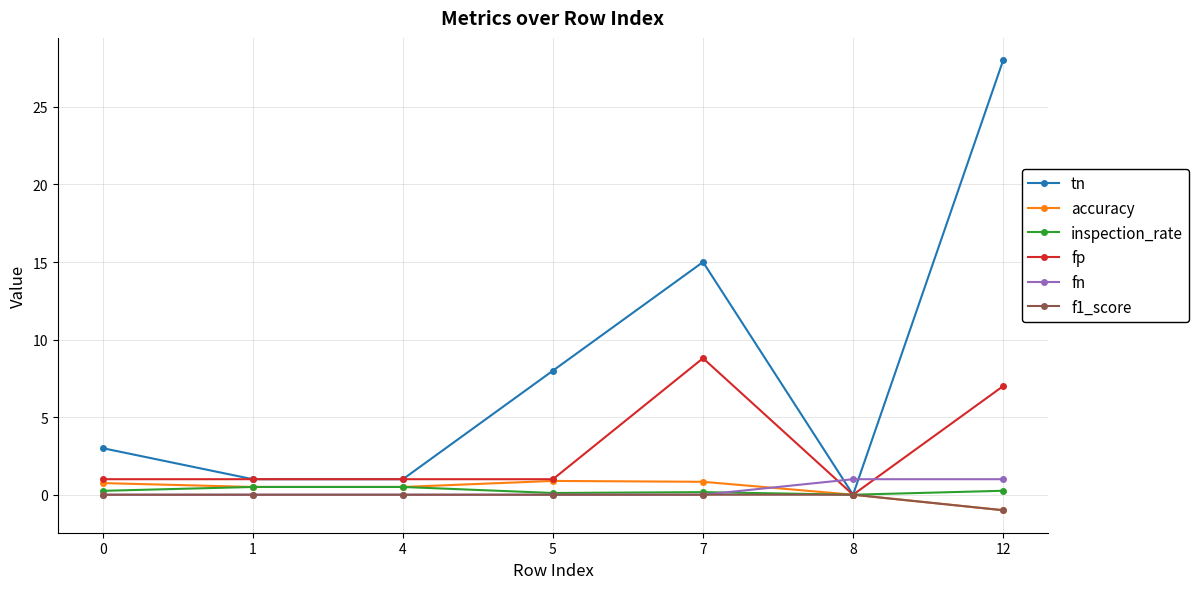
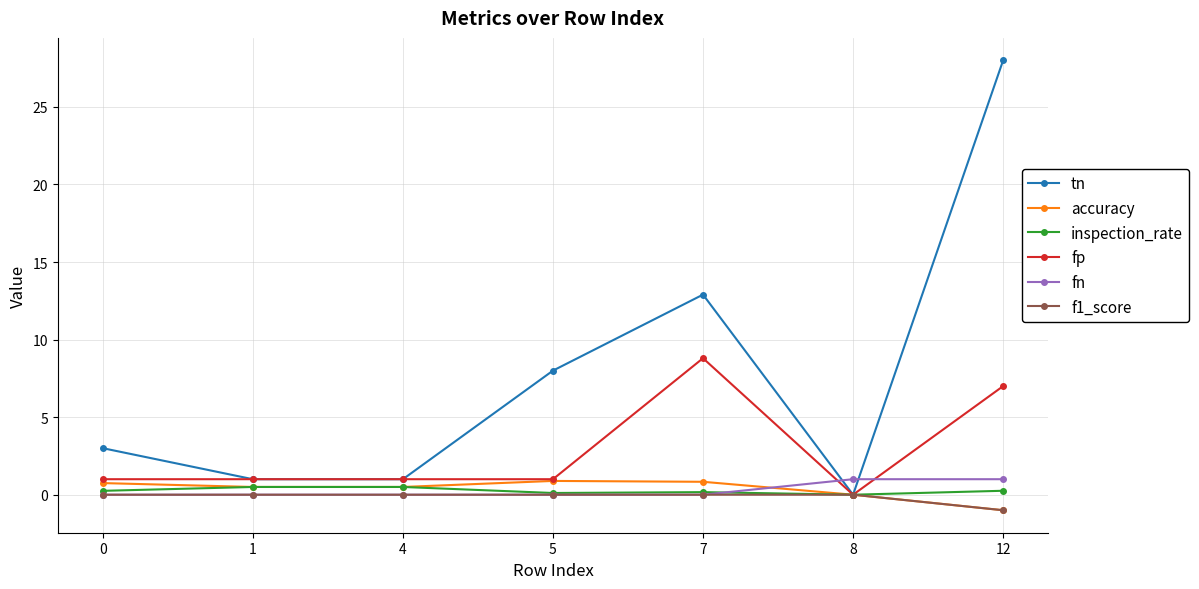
tn, 7: 15.0 -> 12.9
